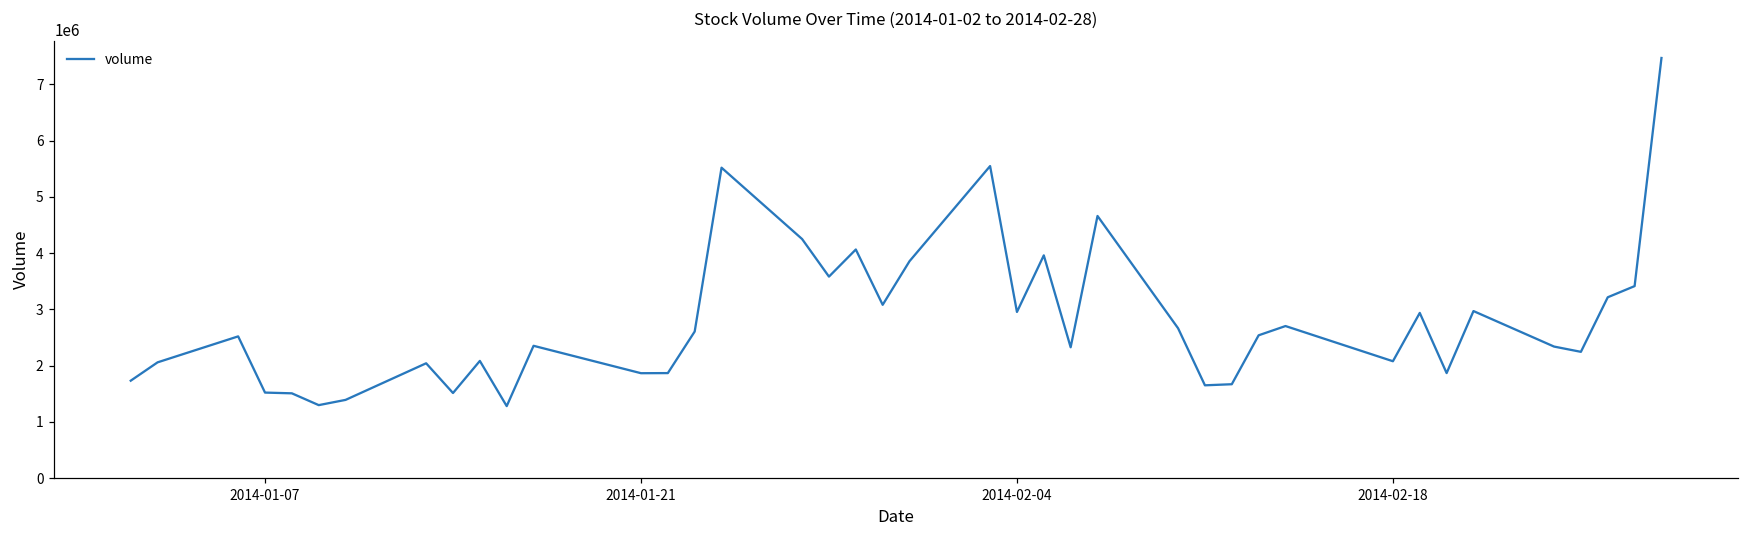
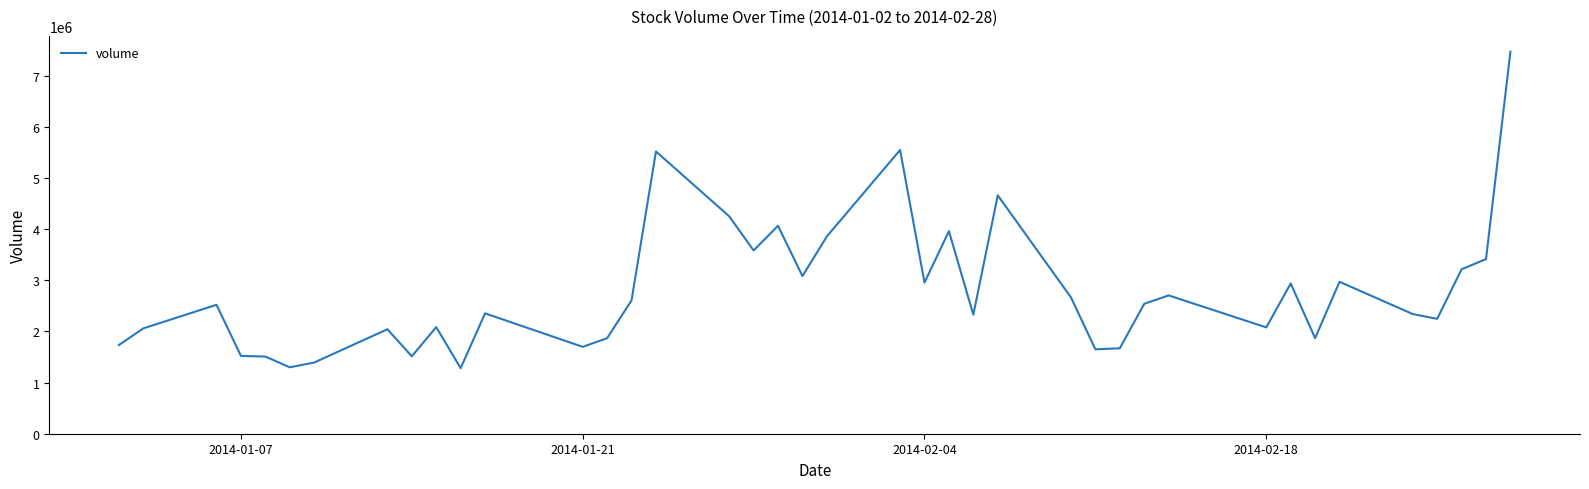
2014-01-21: 1900000 -> 1700000
